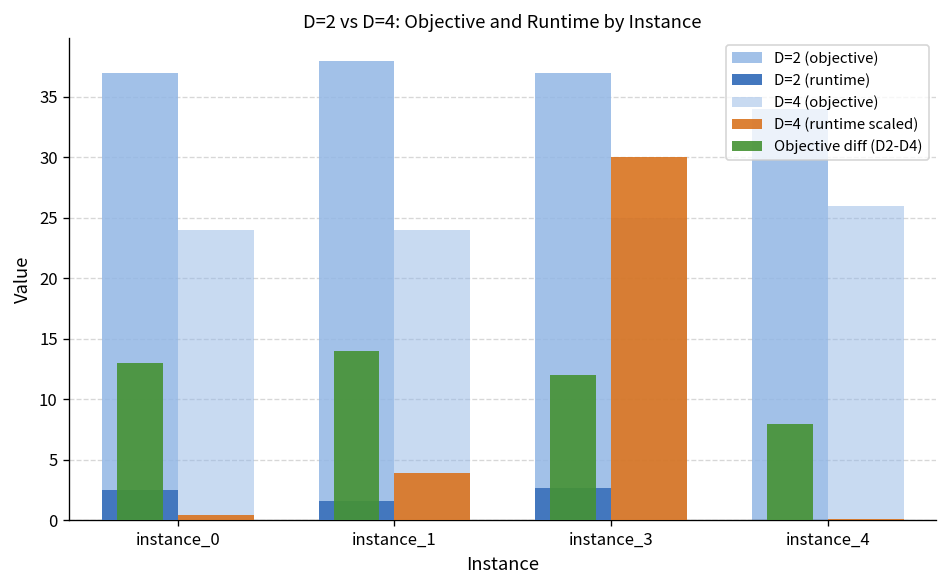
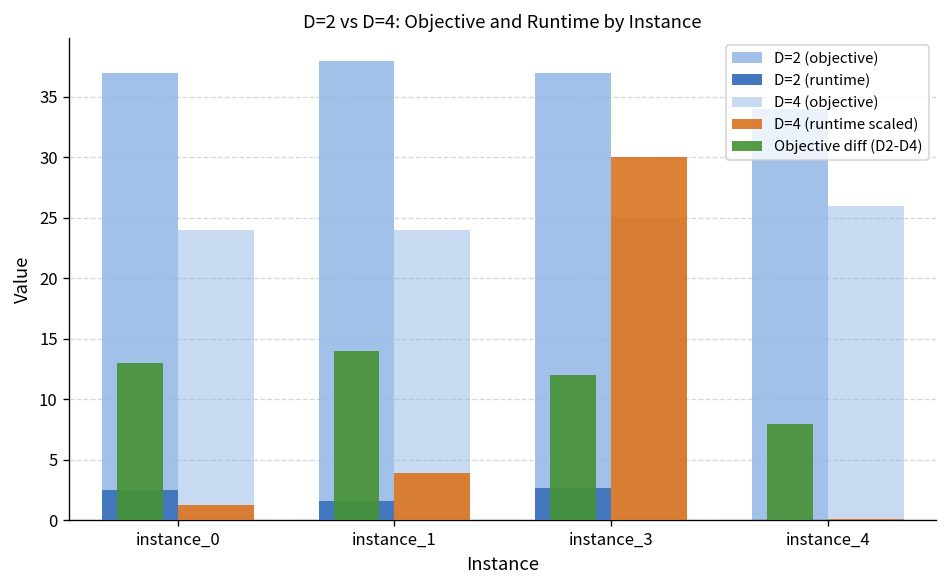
D=4 (runtime scaled), instance_0: 0.4 -> 1.2
